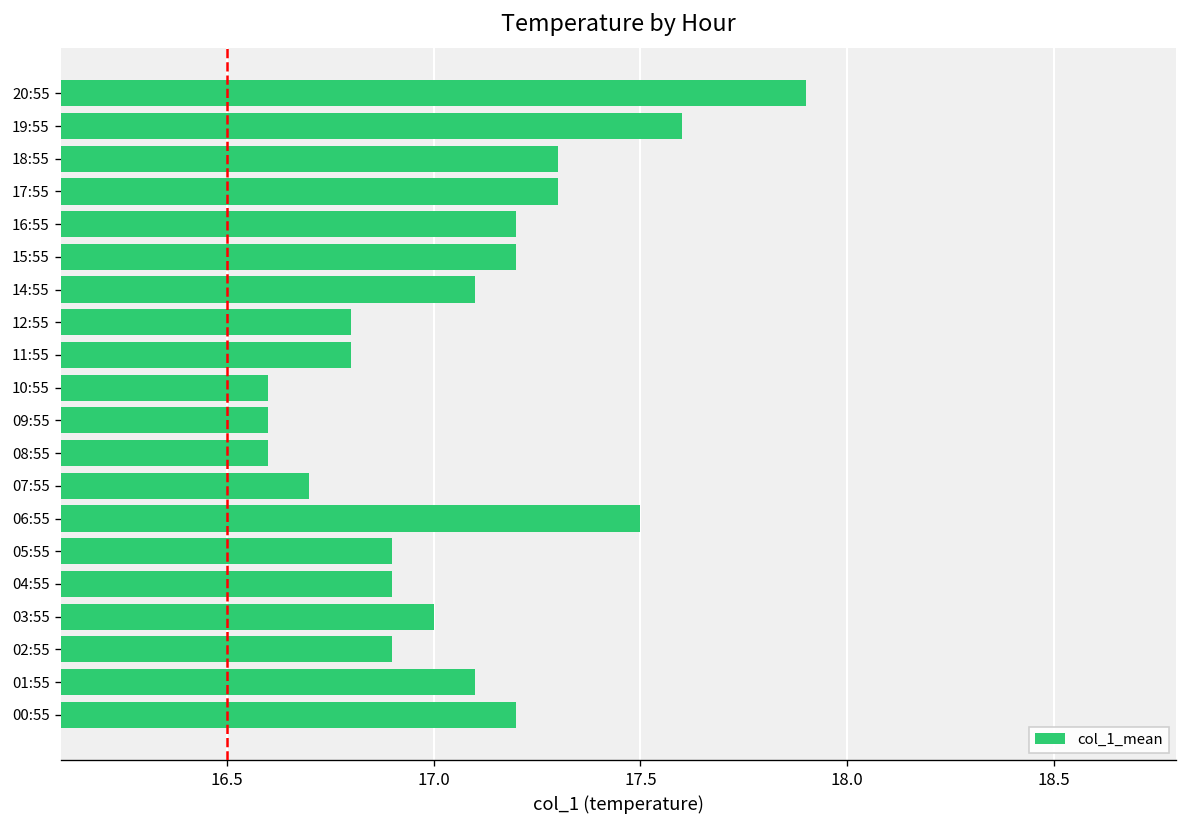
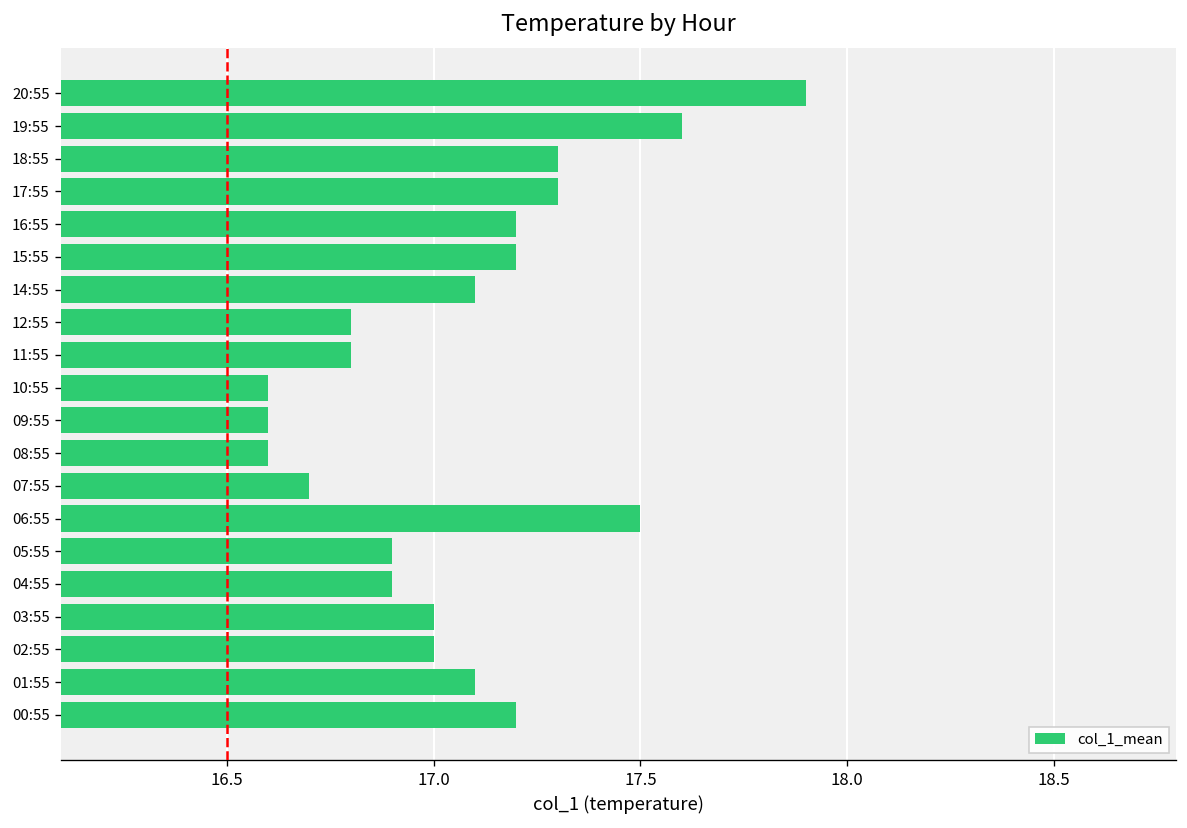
02:55: 16.9 -> 17.0
